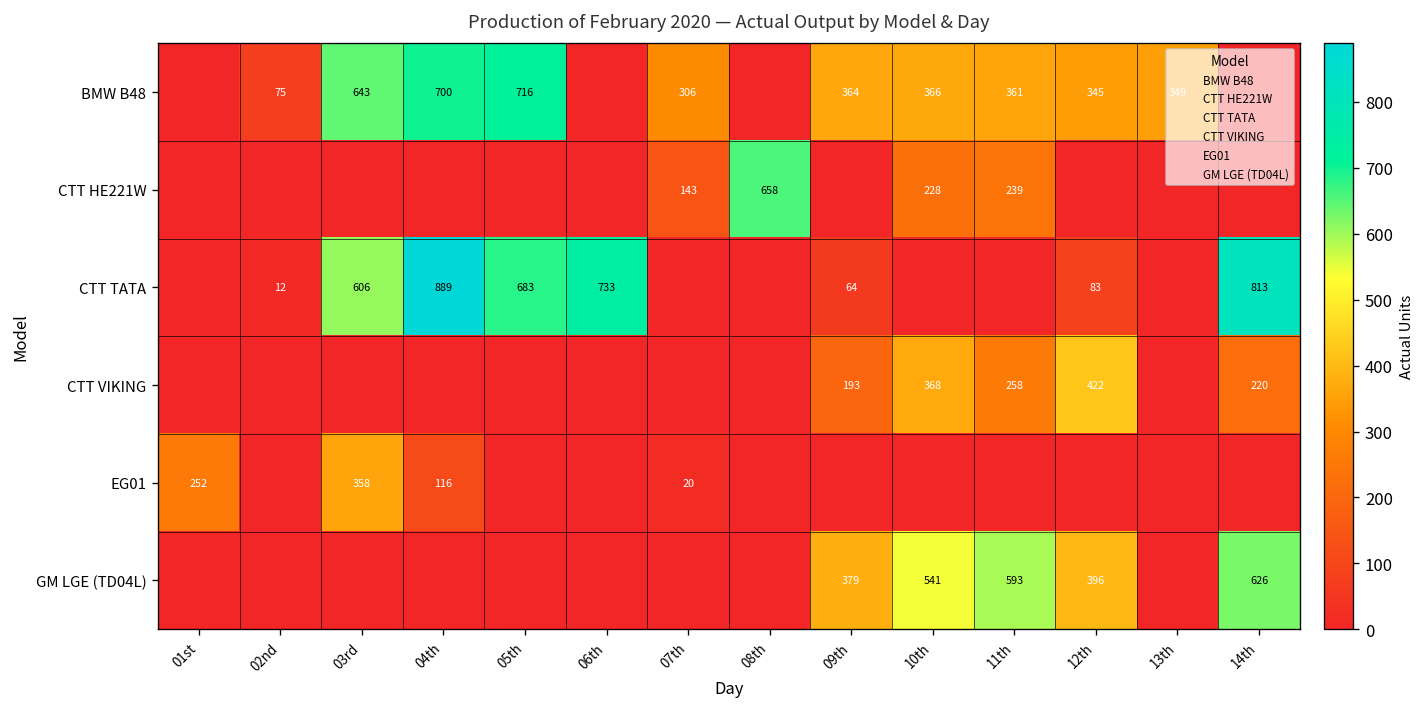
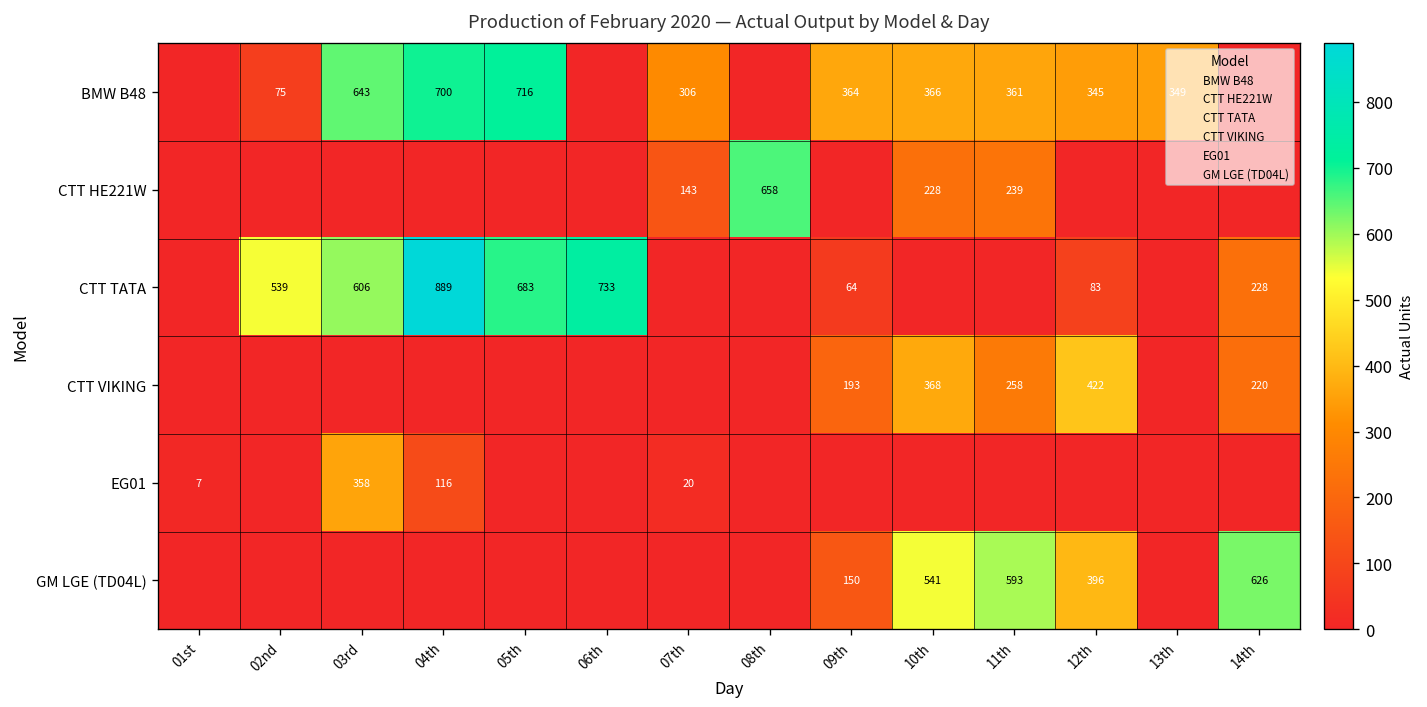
CTT TATA, 02nd: 12 -> 539
CTT TATA, 14th: 813 -> 228
EG01, 01st: 252 -> 7
GM LGE (TD04L), 09th: 379 -> 150
